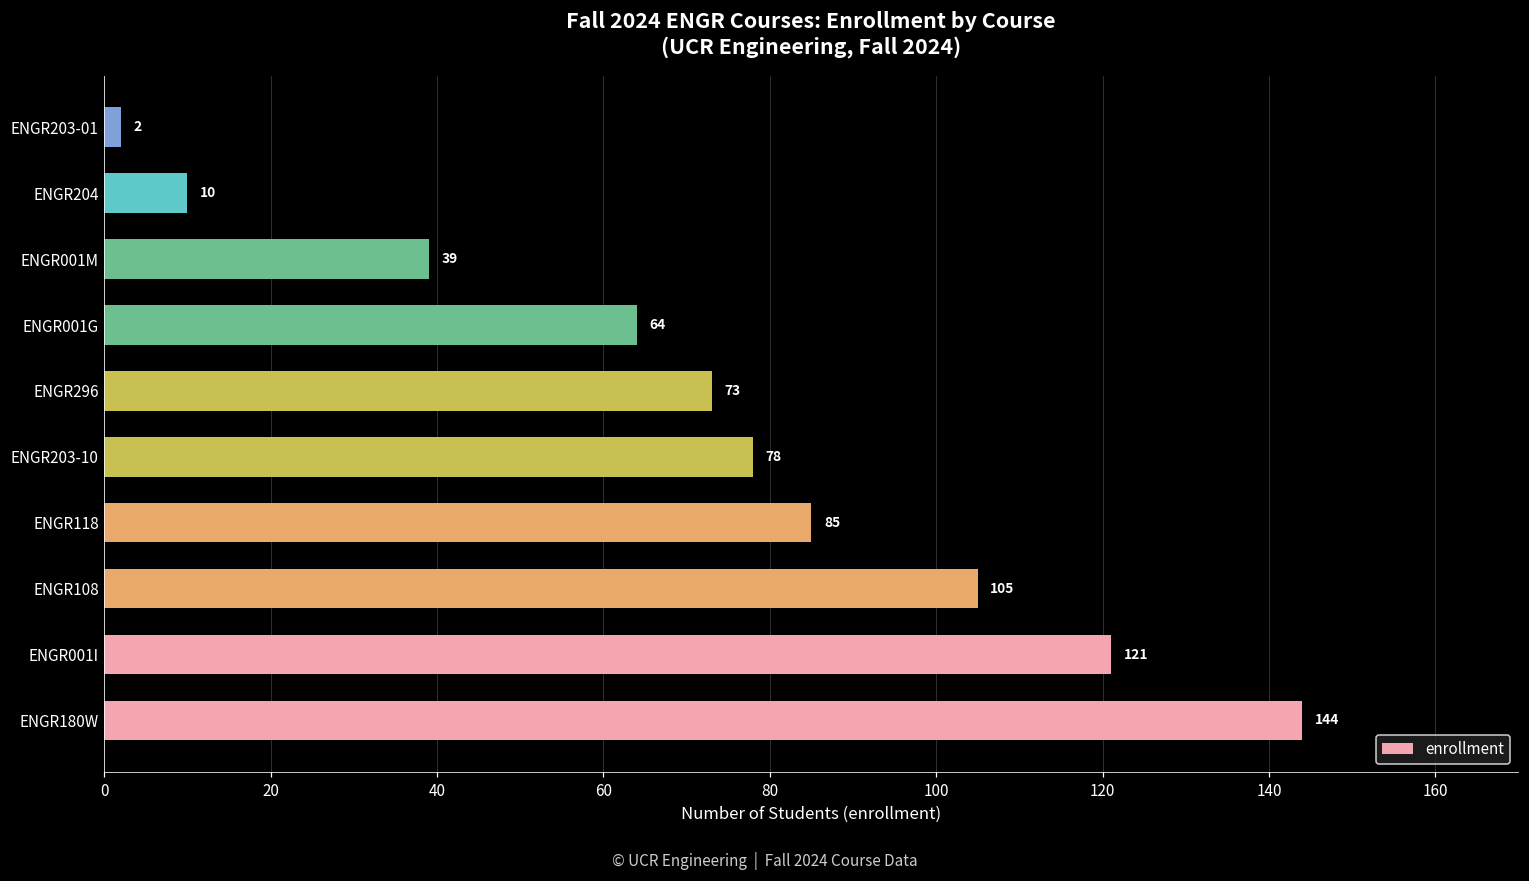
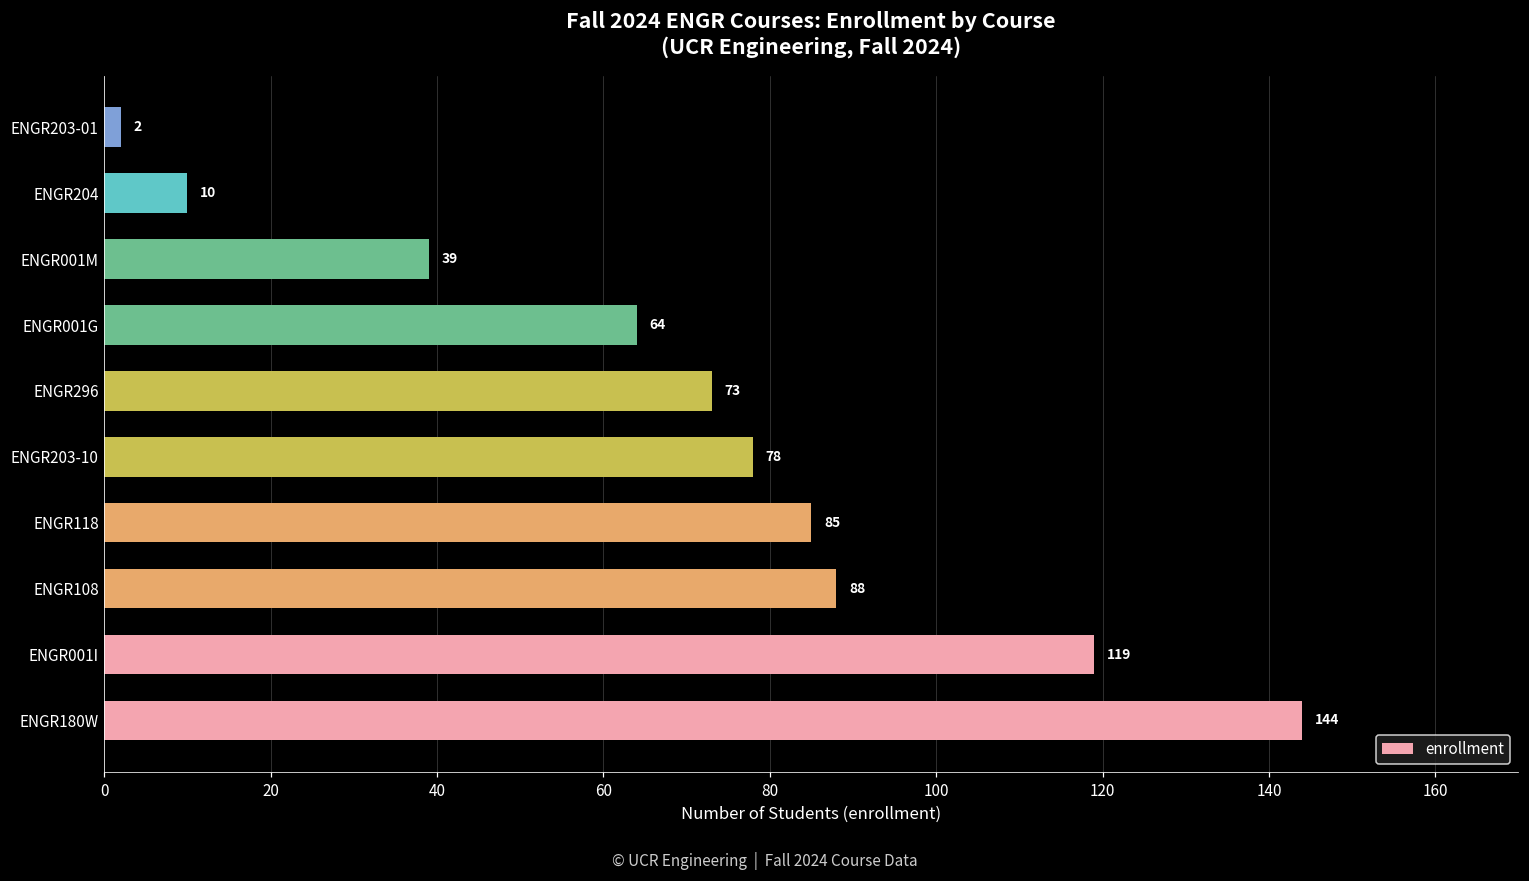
ENGR108: 105 -> 88
ENGR001I: 121 -> 119
